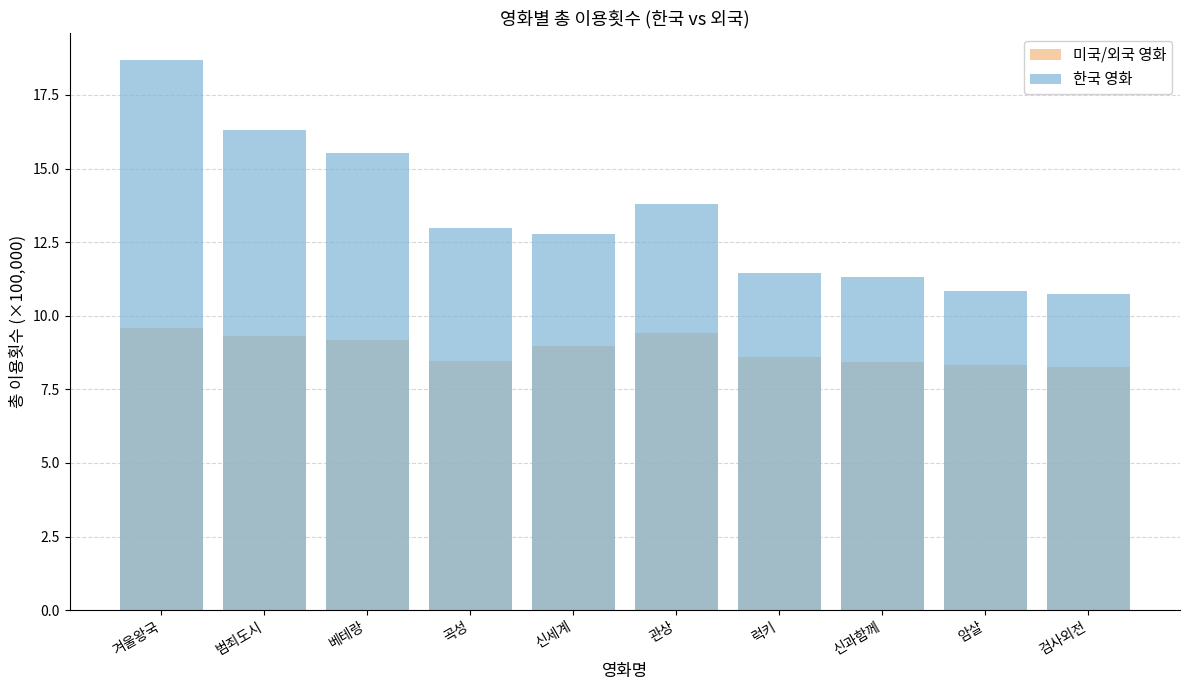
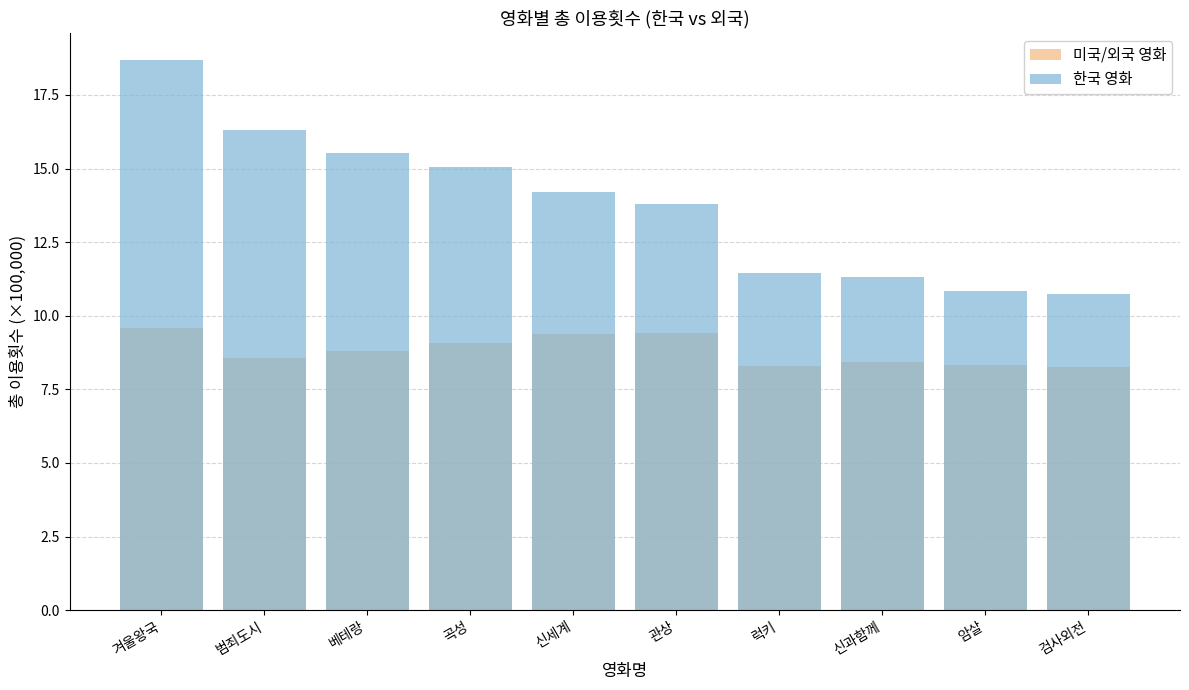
미국/외국 영화, 범죄도시: 9.3 -> 8.6
미국/외국 영화, 베테랑: 9.2 -> 8.8
미국/외국 영화, 곡성: 8.4 -> 9.1
한국 영화, 곡성: 13.0 -> 15.1
미국/외국 영화, 신세계: 9.0 -> 9.4
한국 영화, 신세계: 12.8 -> 14.2
미국/외국 영화, 럭키: 8.6 -> 8.3
